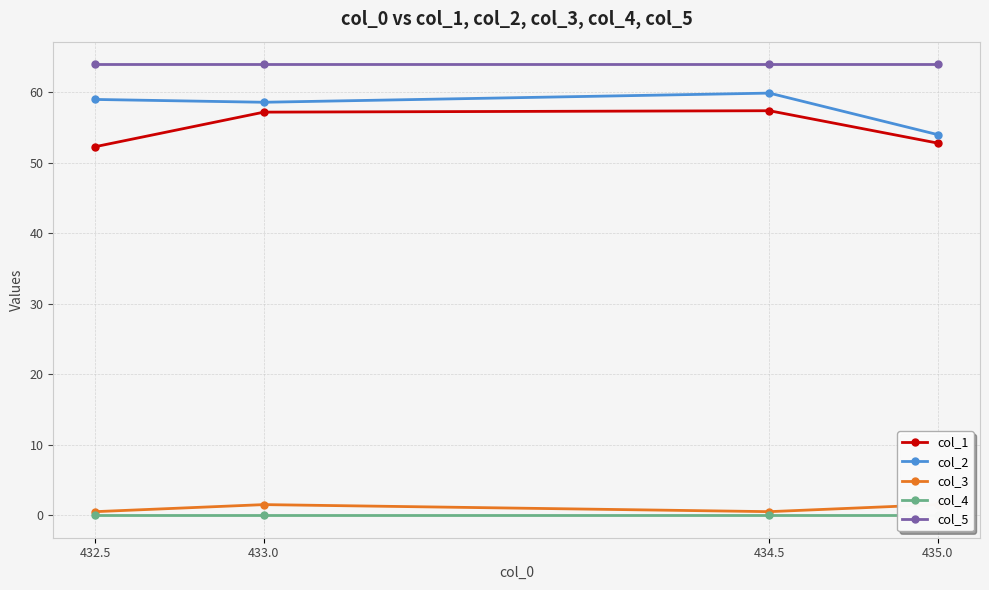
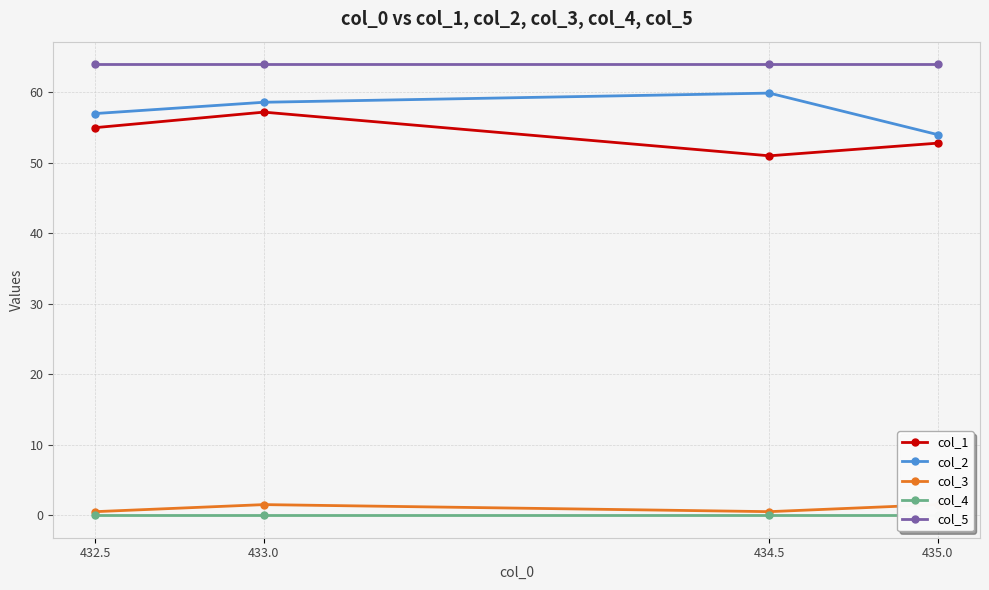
col_1, 432.5: 52 -> 55
col_2, 432.5: 59 -> 57
col_1, 434.5: 57 -> 51
